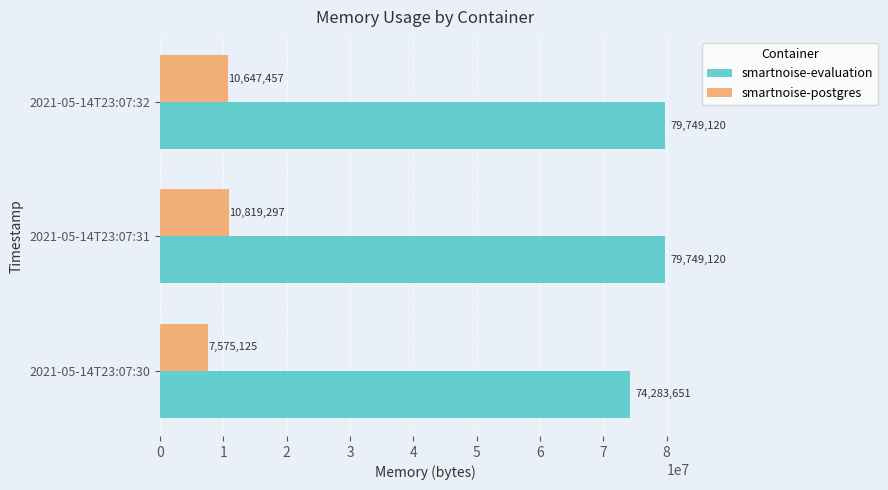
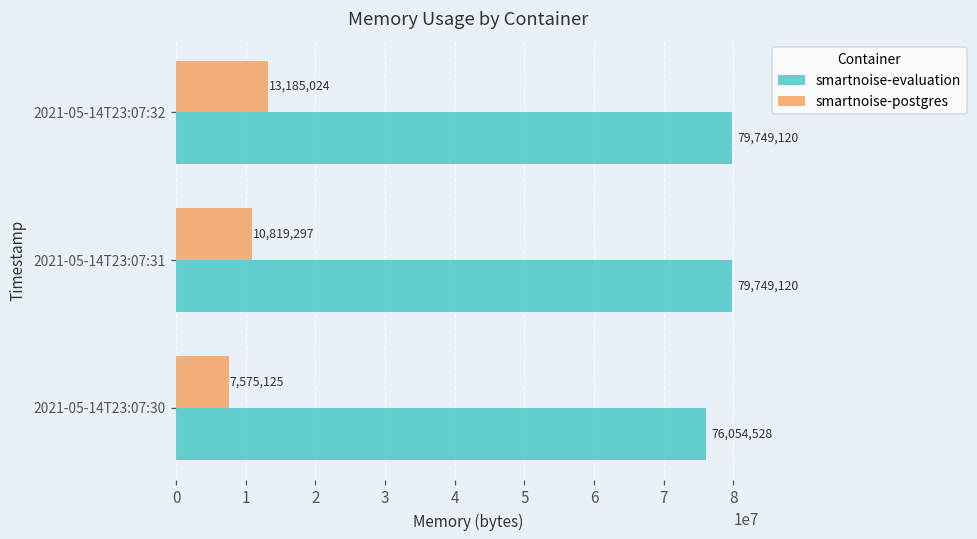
smartnoise-postgres, 2021-05-14T23:07:32: 10,647,457 -> 13,185,024
smartnoise-evaluation, 2021-05-14T23:07:30: 74,283,651 -> 76,054,528
